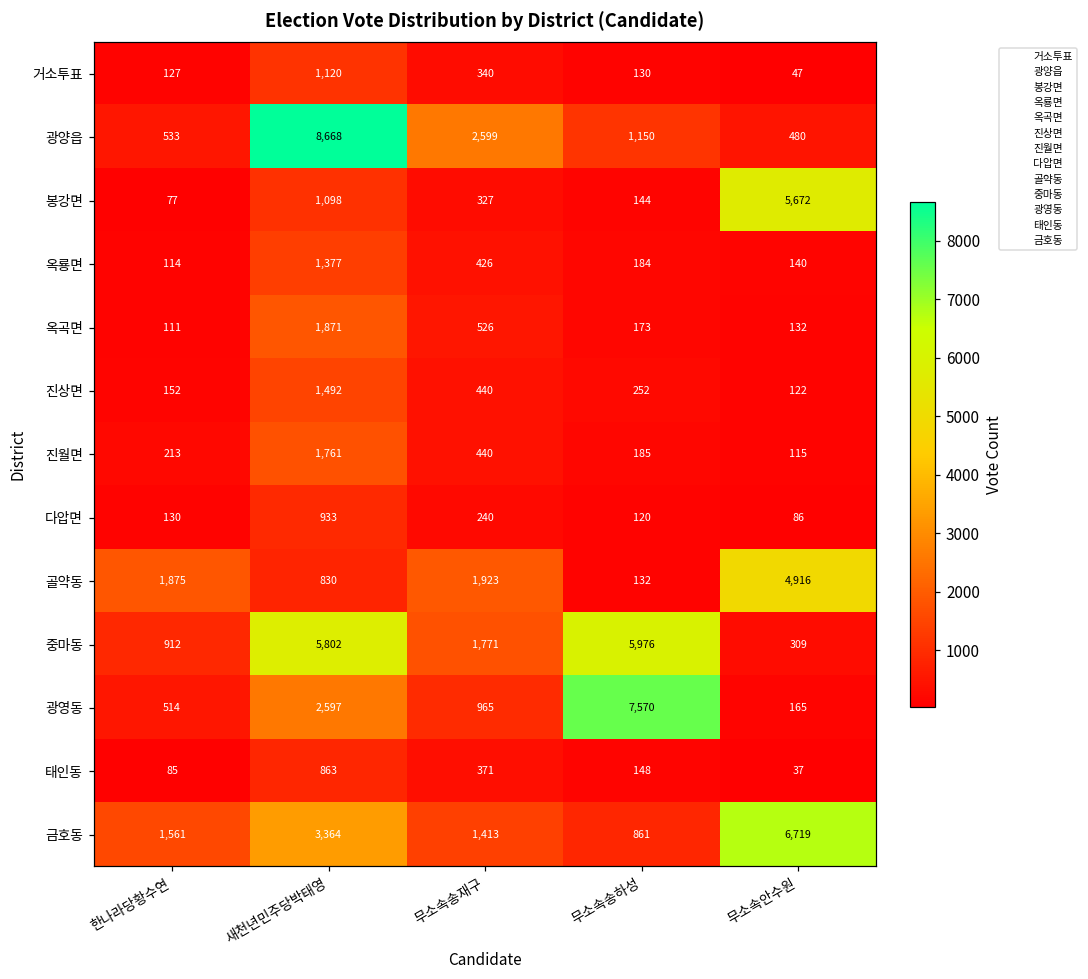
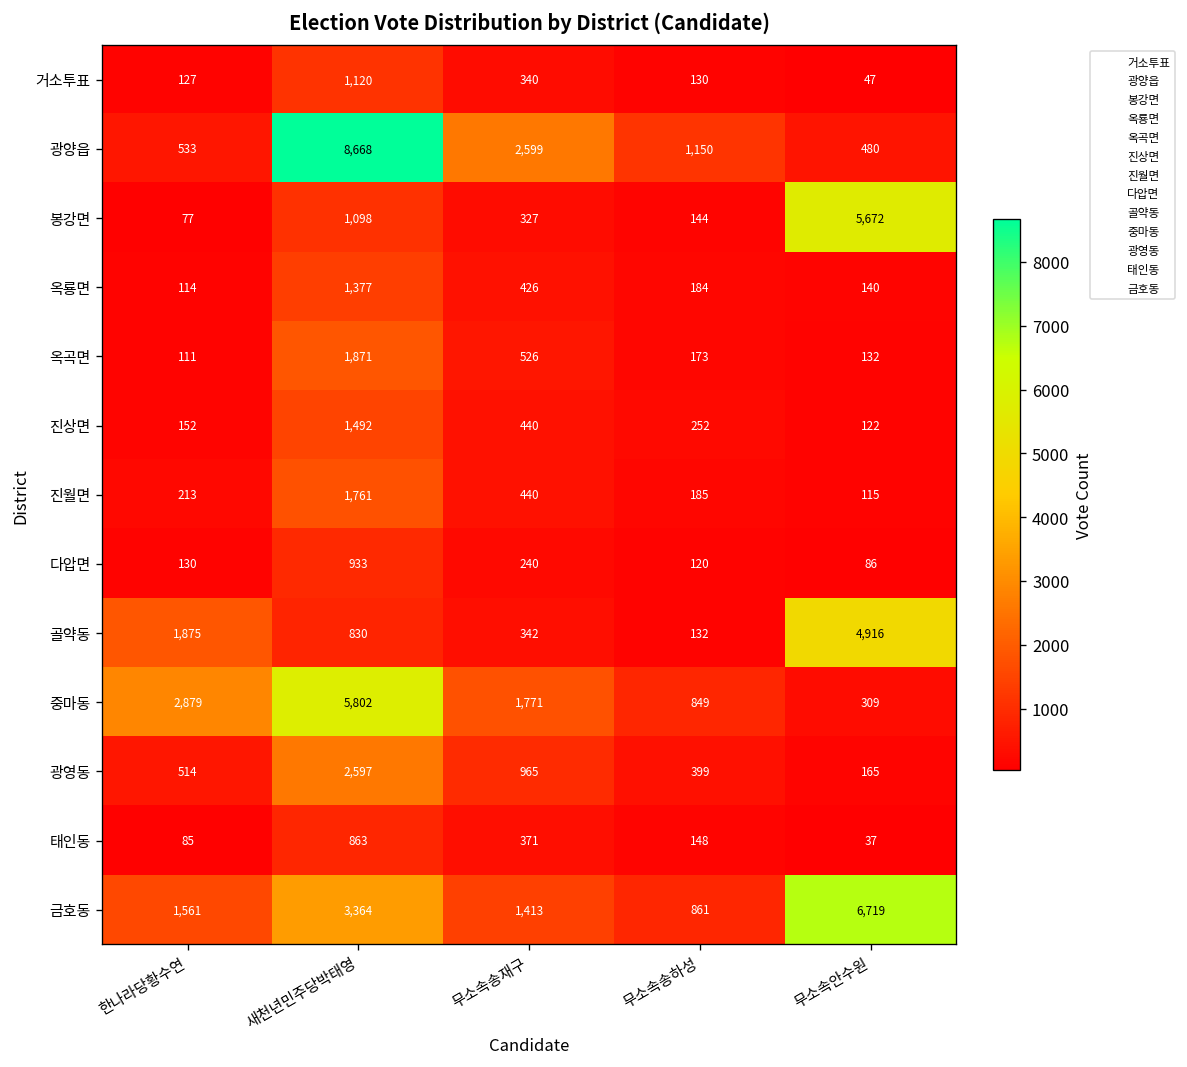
골약동, 무소속송재구: 1,923 -> 342
중마동, 한나라당황수연: 912 -> 2,879
중마동, 무소속송하성: 5,976 -> 849
광영동, 무소속송하성: 7,570 -> 399
